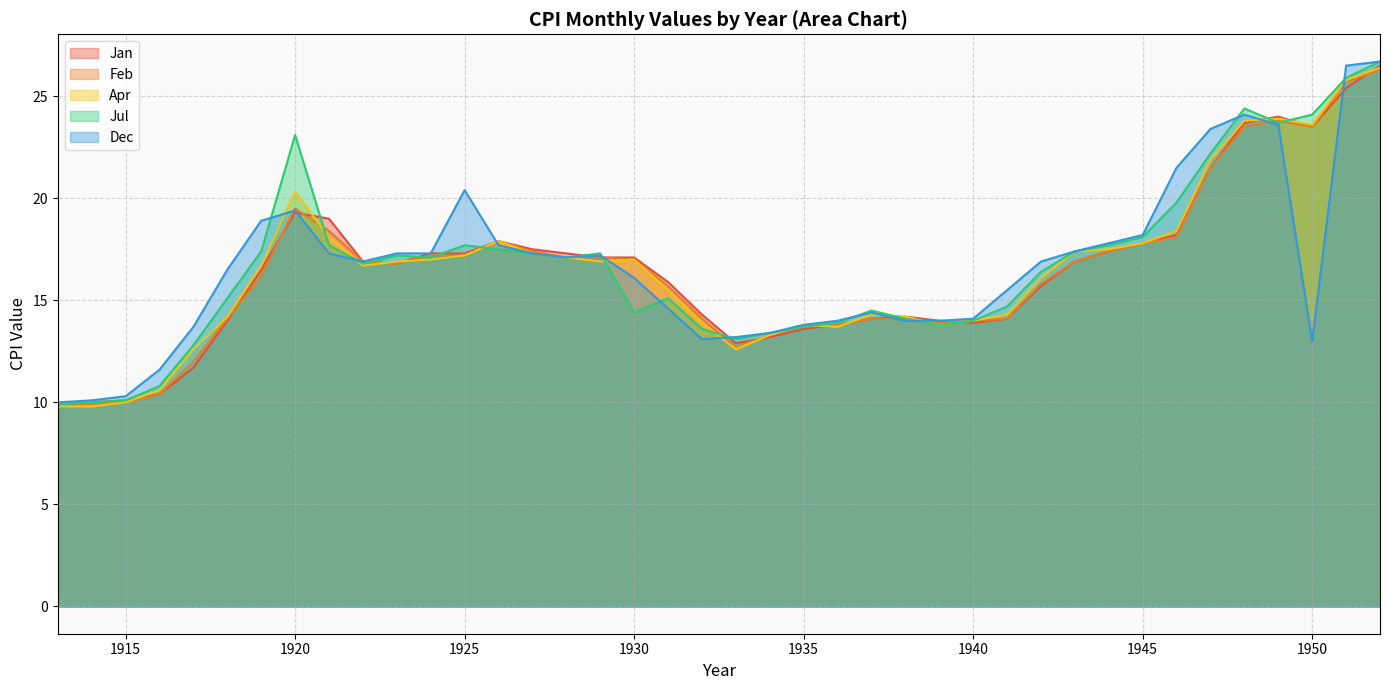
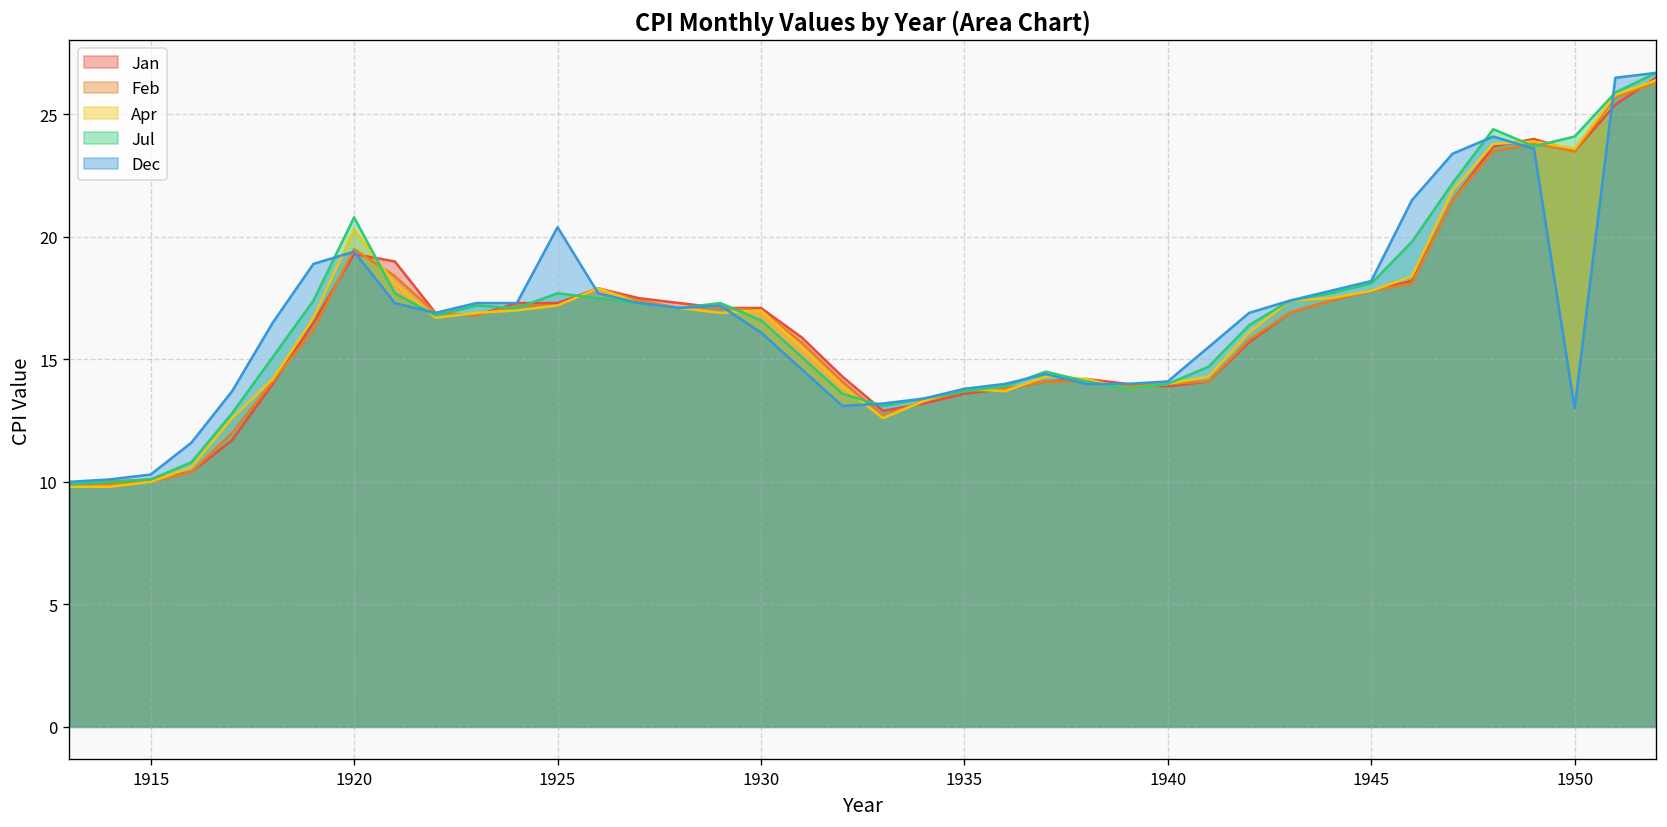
Jul, 1920: 23.1 -> 20.8
Jul, 1930: 14.4 -> 16.6
